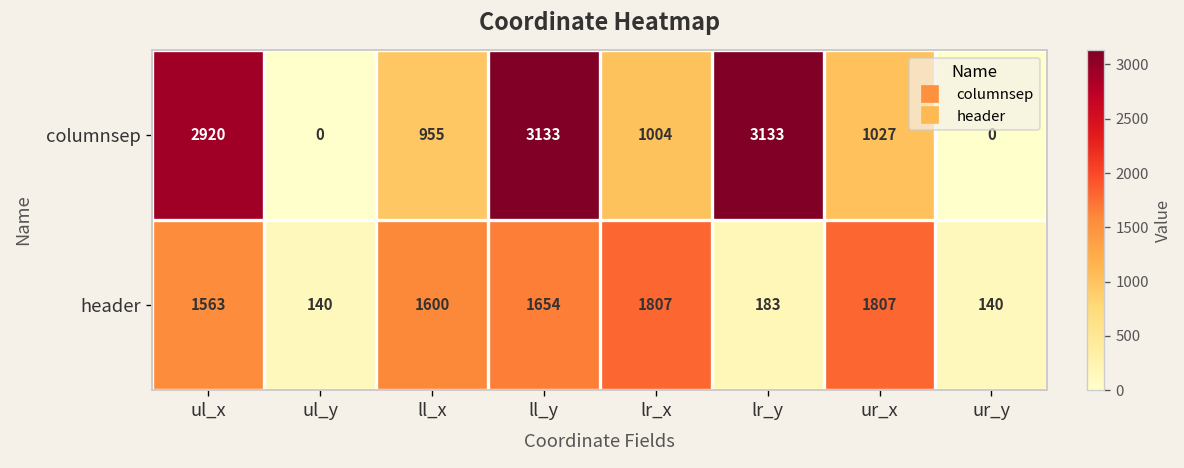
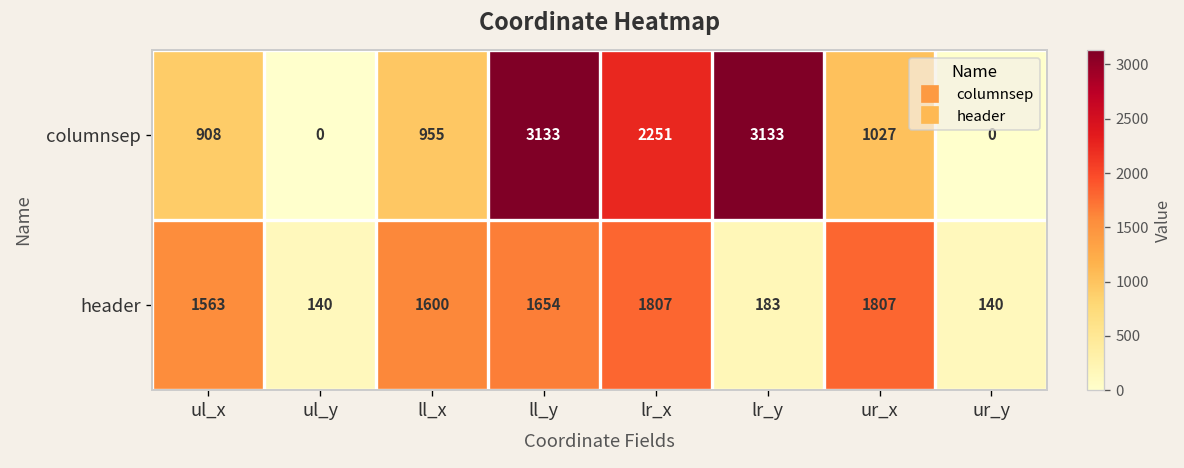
columnsep, ul_x: 2920 -> 908
columnsep, lr_x: 1004 -> 2251
